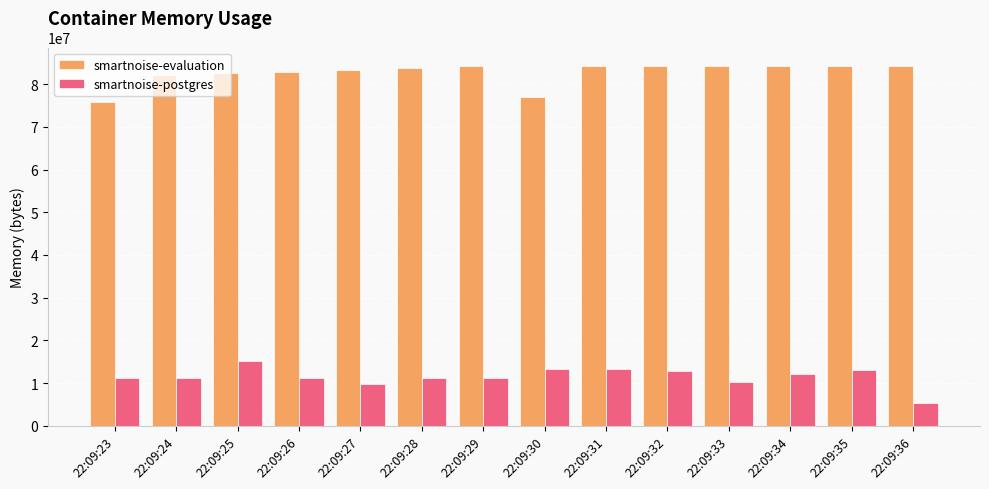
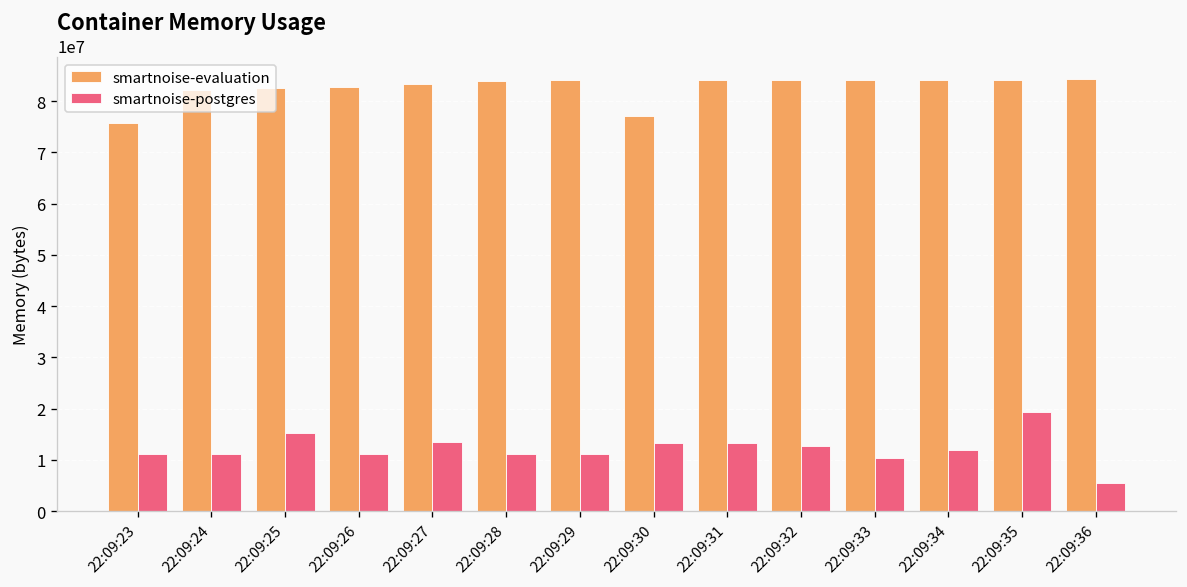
smartnoise-postgres, 22:09:27: 10000000 -> 13000000
smartnoise-postgres, 22:09:35: 13000000 -> 19000000
